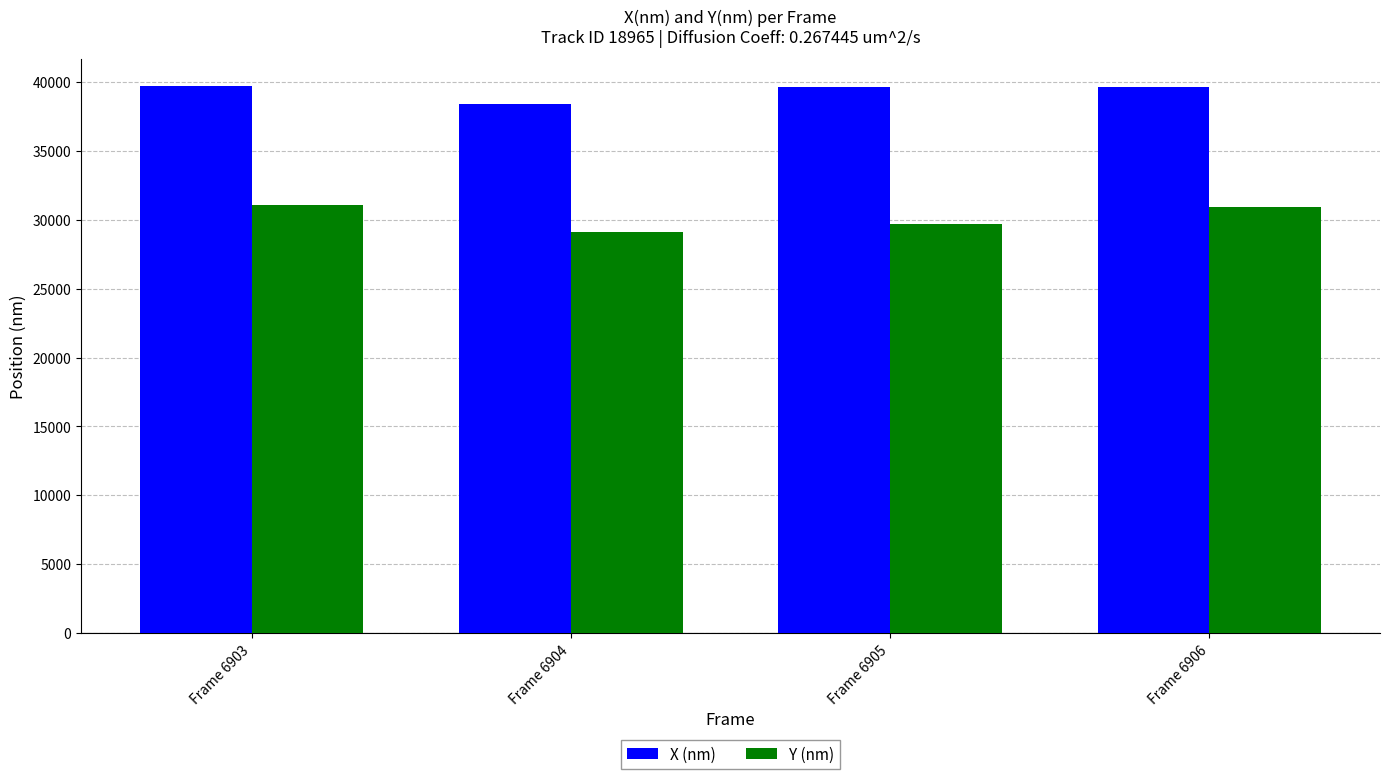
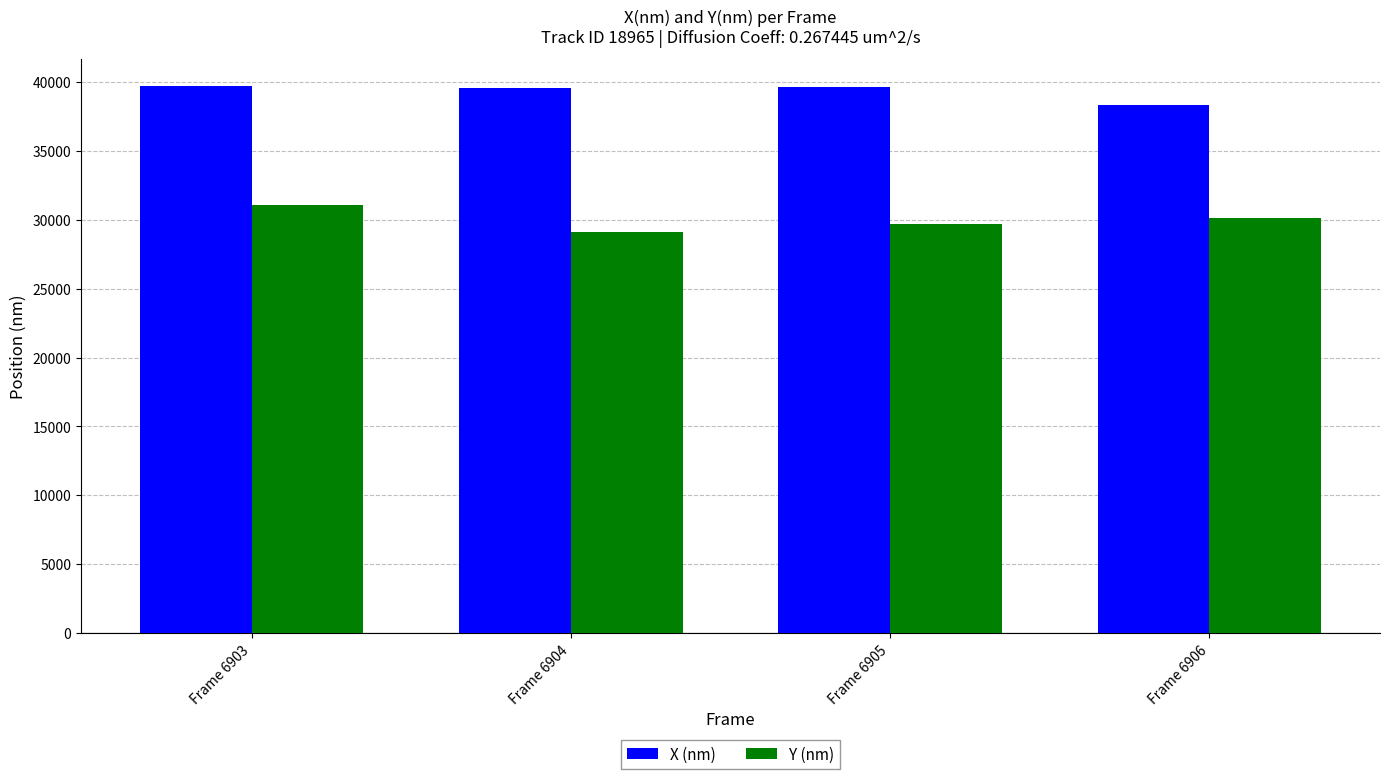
X (nm), Frame 6904: 38400 -> 39600
X (nm), Frame 6906: 39600 -> 38300
Y (nm), Frame 6906: 30900 -> 30100
